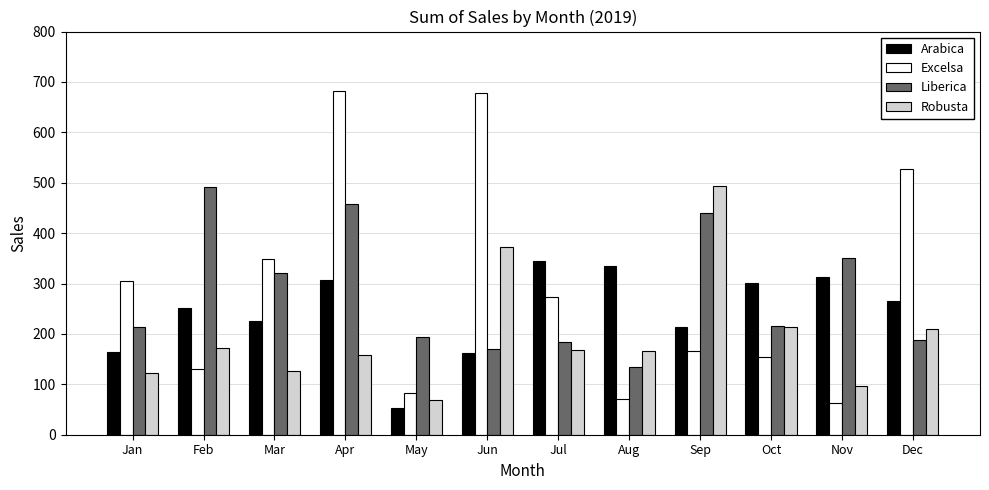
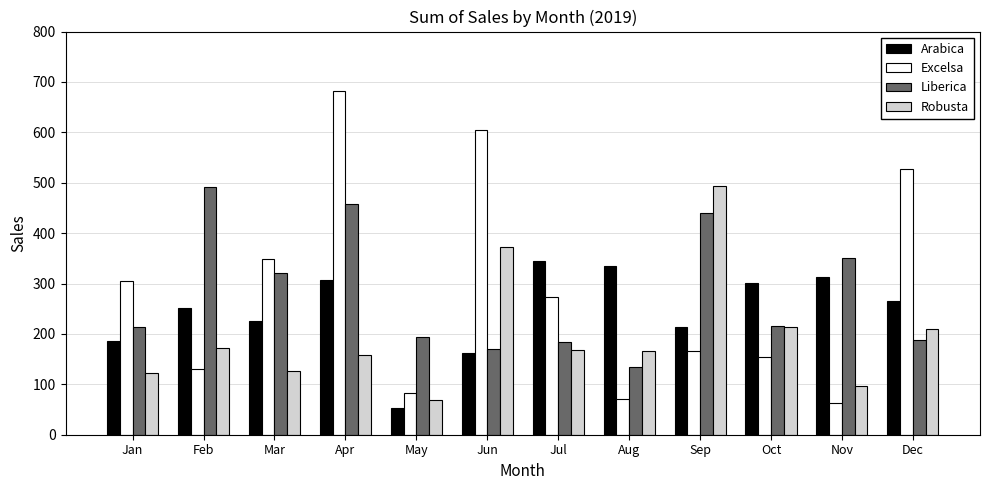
Arabica, Jan: 160 -> 190
Excelsa, Jun: 680 -> 600
